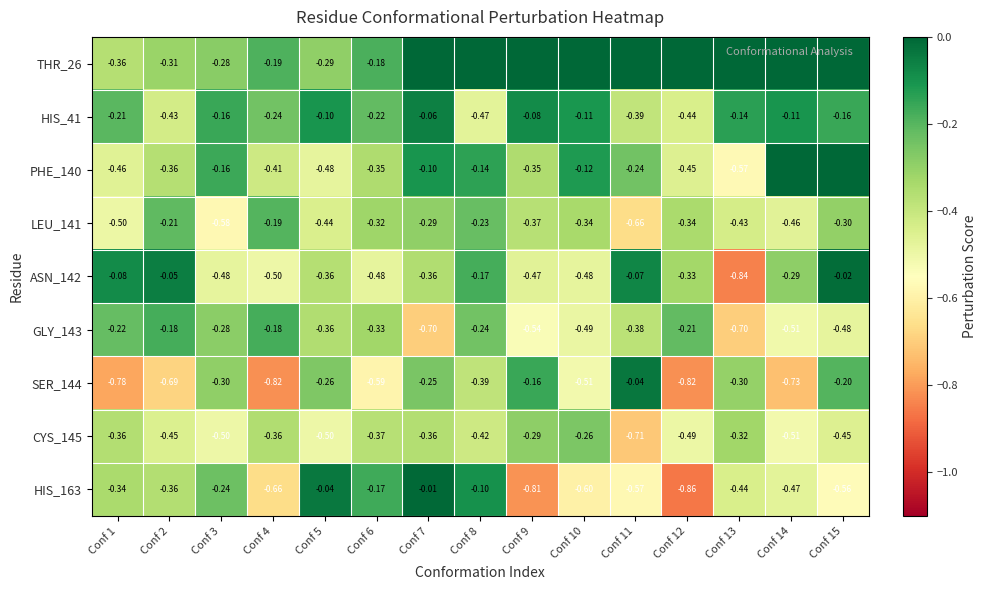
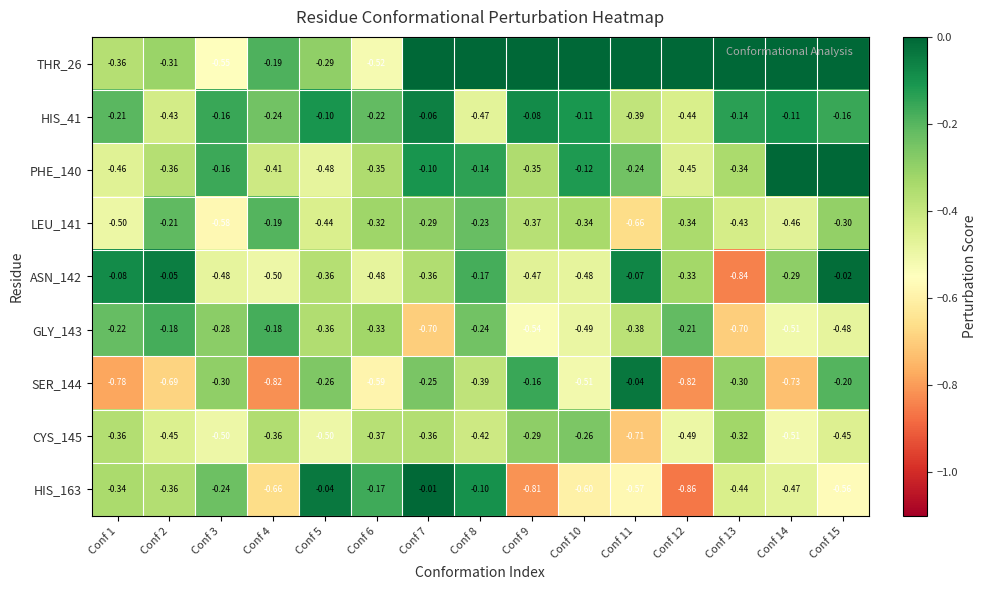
THR_26, Conf 3: -0.28 -> -0.55
THR_26, Conf 6: -0.18 -> -0.52
PHE_140, Conf 13: -0.57 -> -0.34
